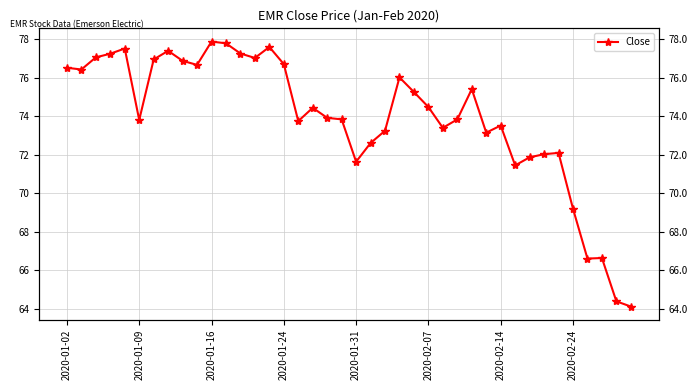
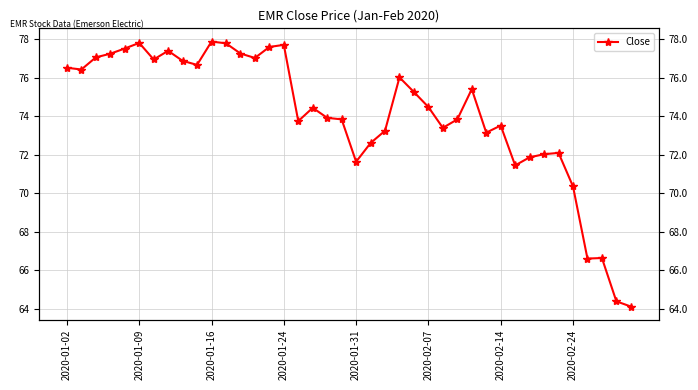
2020-01-09: 73.8 -> 77.8
2020-01-24: 76.7 -> 77.7
2020-02-24: 69.2 -> 70.4
